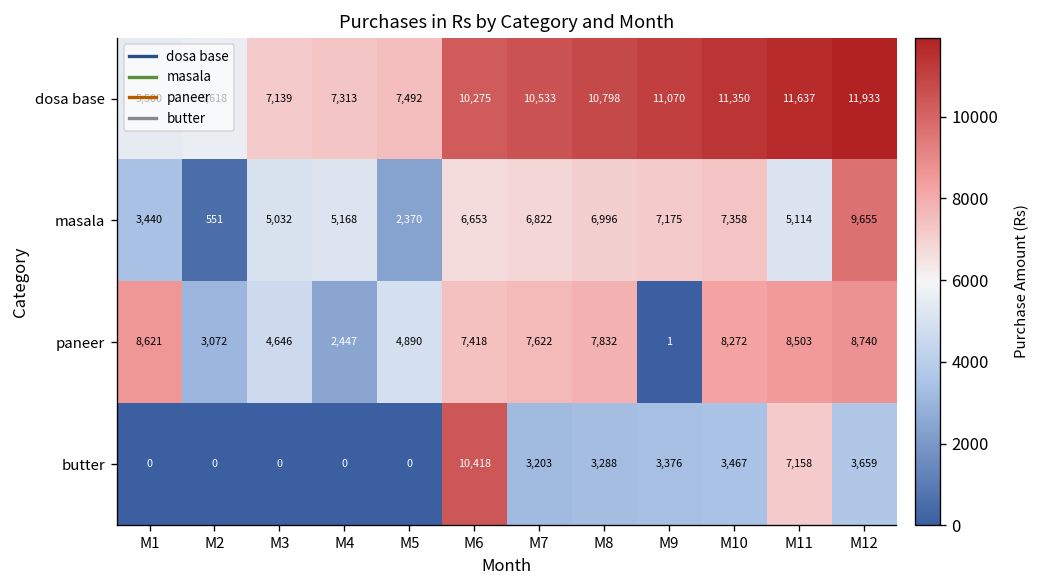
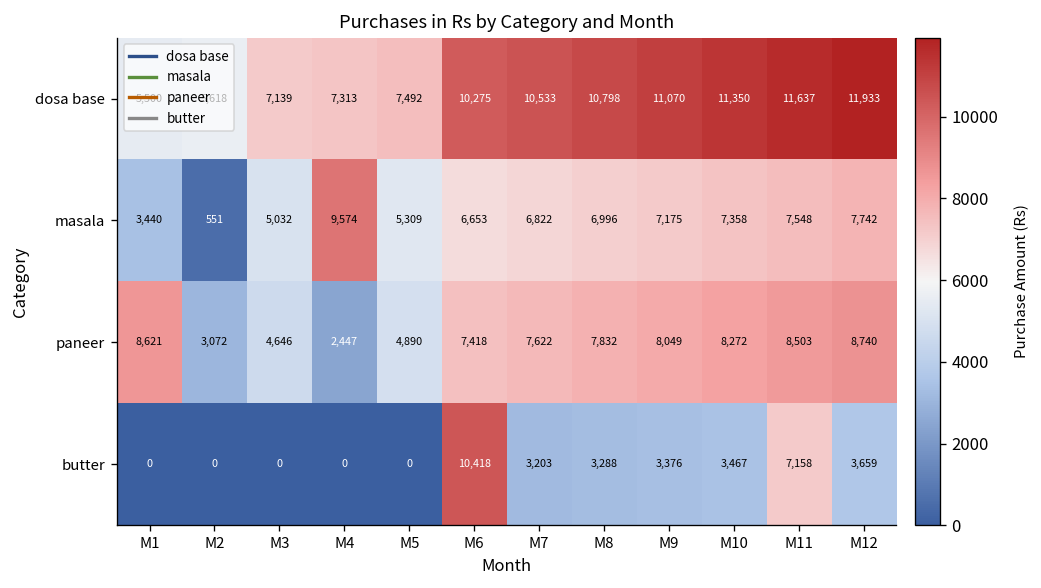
masala, M4: 5,168 -> 9,574
masala, M5: 2,370 -> 5,309
masala, M11: 5,114 -> 7,548
masala, M12: 9,655 -> 7,742
paneer, M9: 1 -> 8,049
